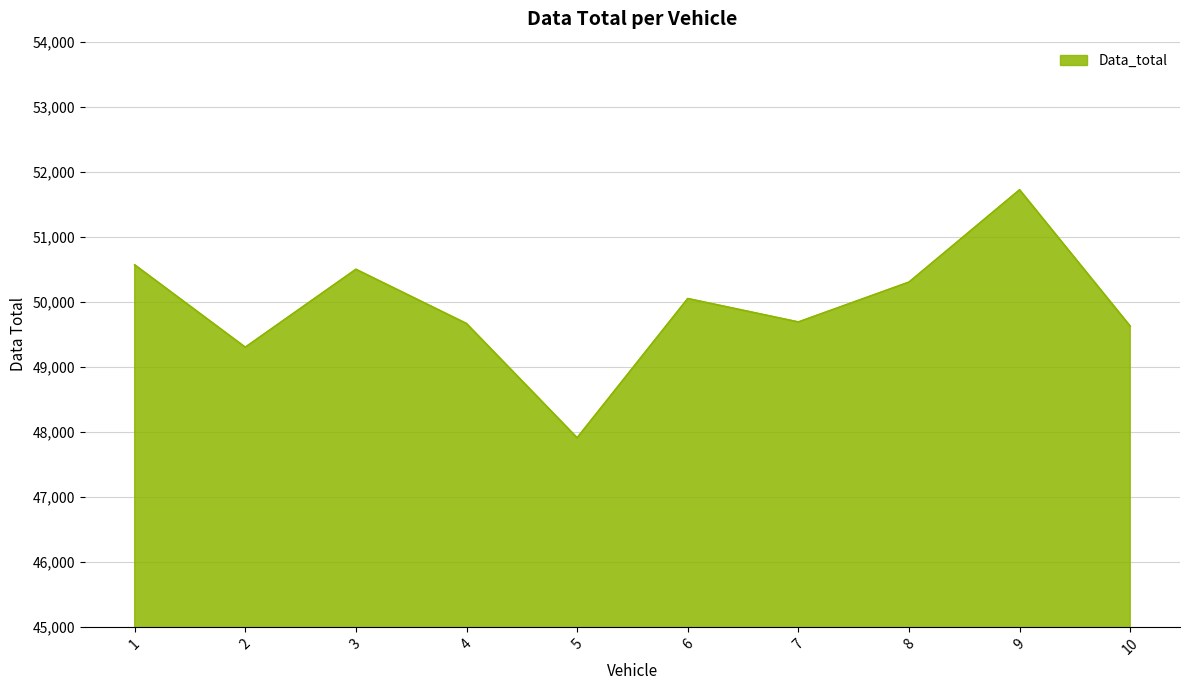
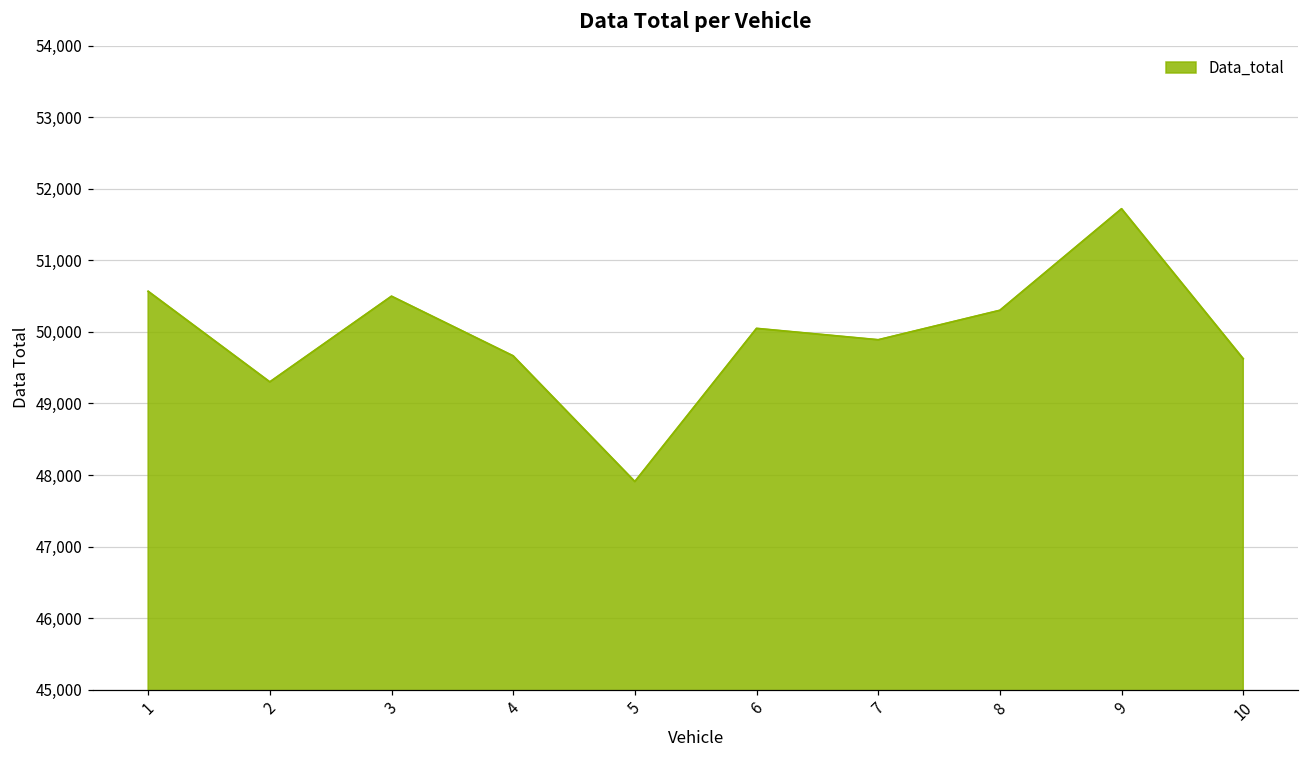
7: 49,700 -> 49,900
